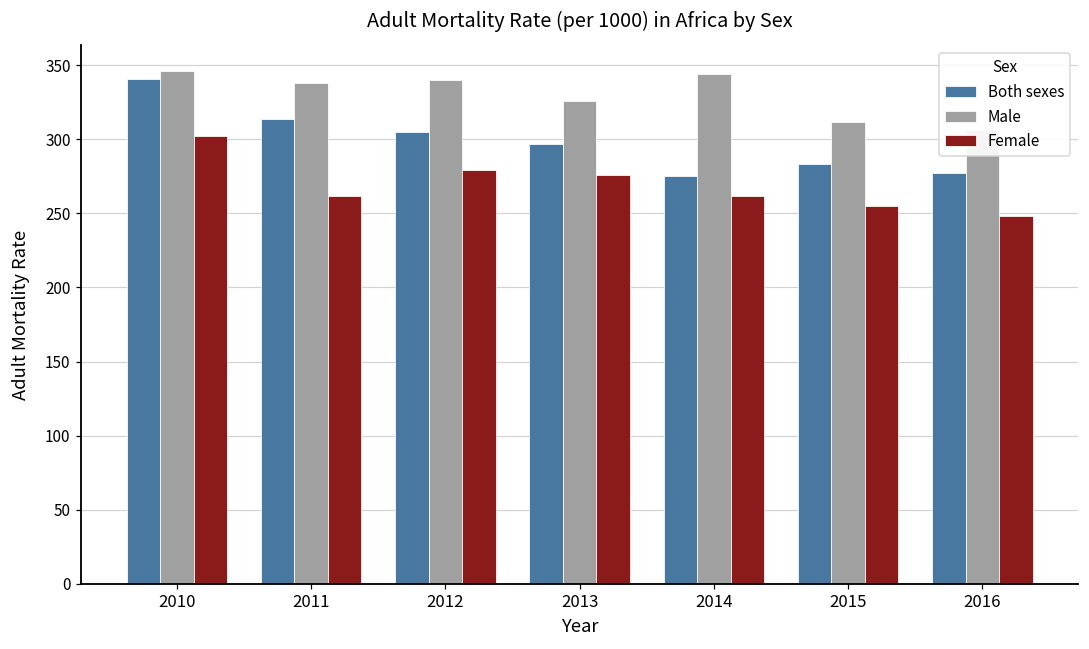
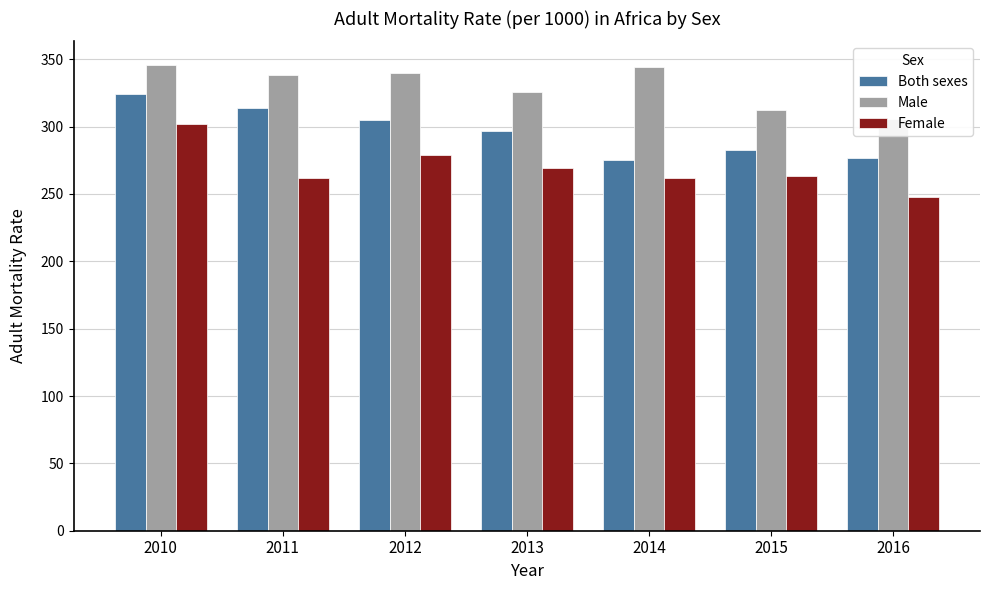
Both sexes, 2010: 341 -> 324
Female, 2013: 276 -> 269
Female, 2015: 255 -> 263
